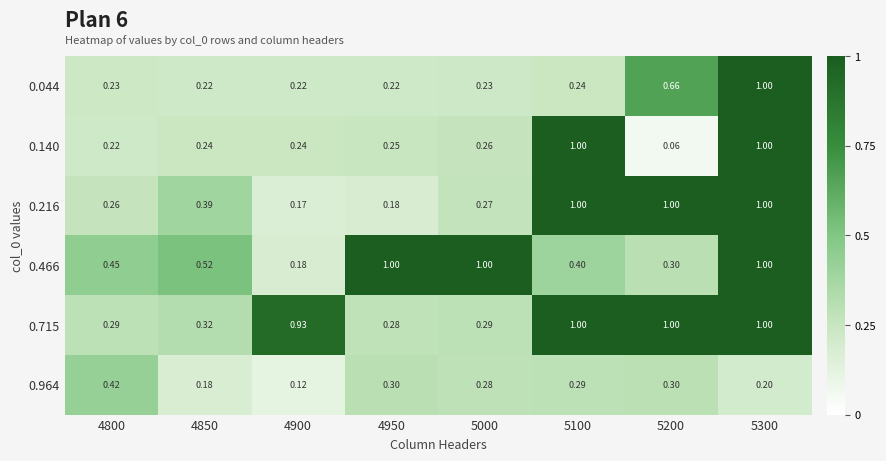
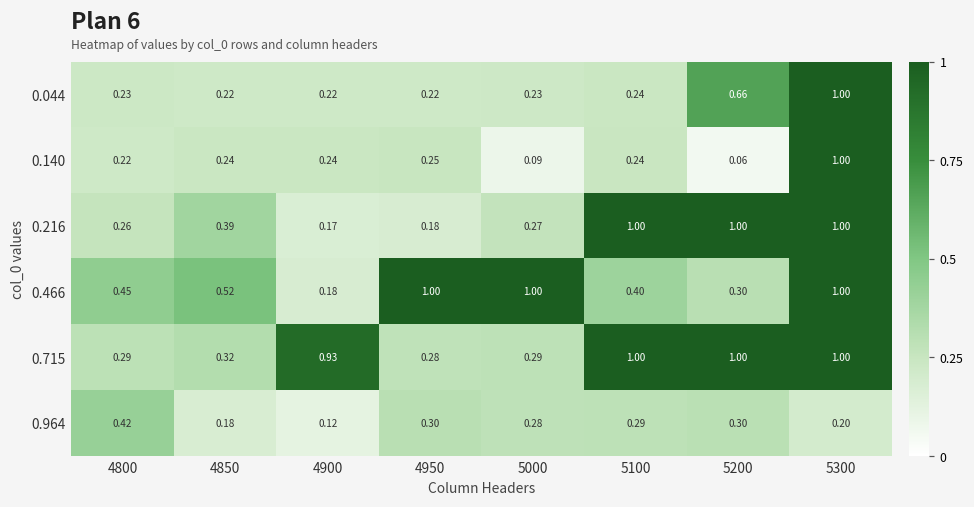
0.140, 5000: 0.26 -> 0.09
0.140, 5100: 1.00 -> 0.24
